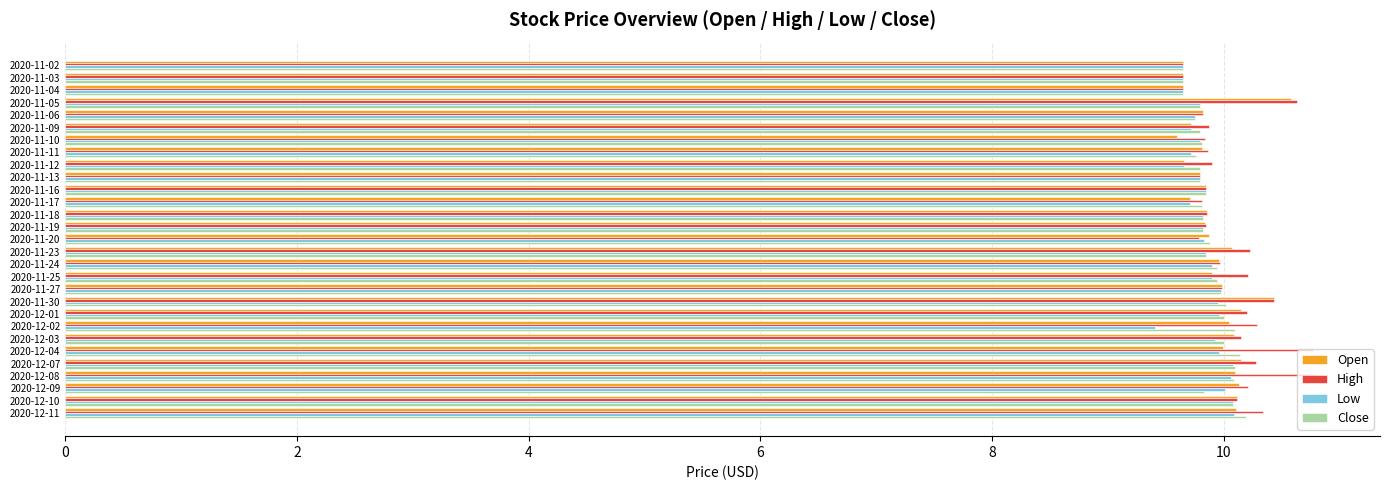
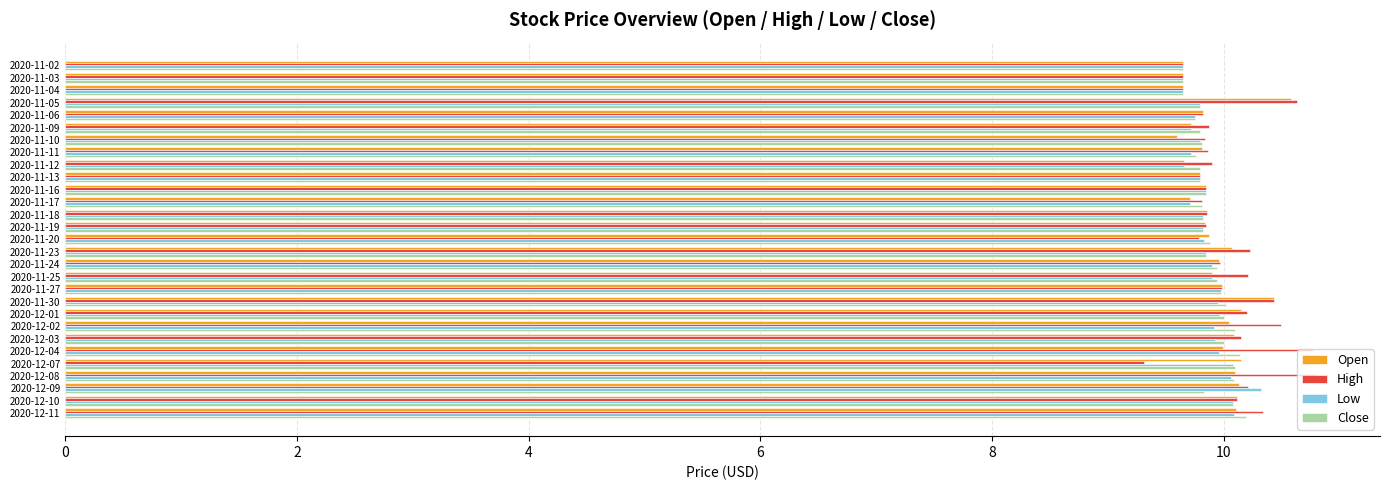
High, 2020-12-02: 10.29 -> 10.50
Low, 2020-12-02: 9.41 -> 9.92
High, 2020-12-07: 10.28 -> 9.31
Low, 2020-12-09: 10.01 -> 10.32
